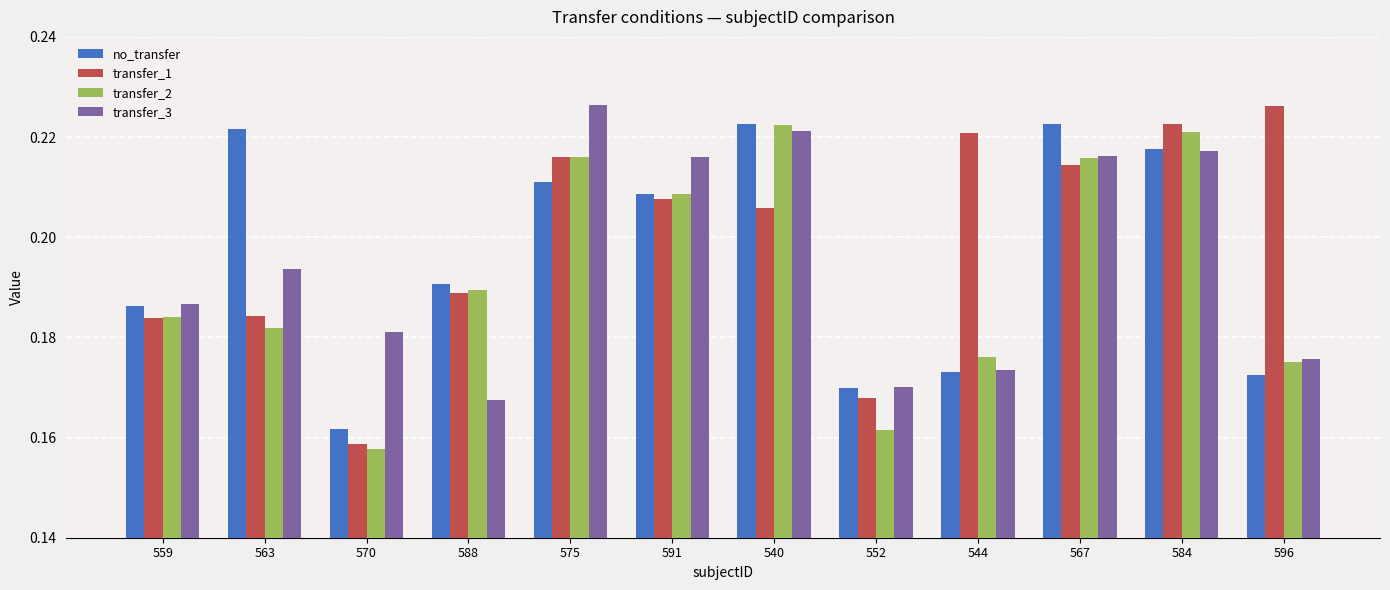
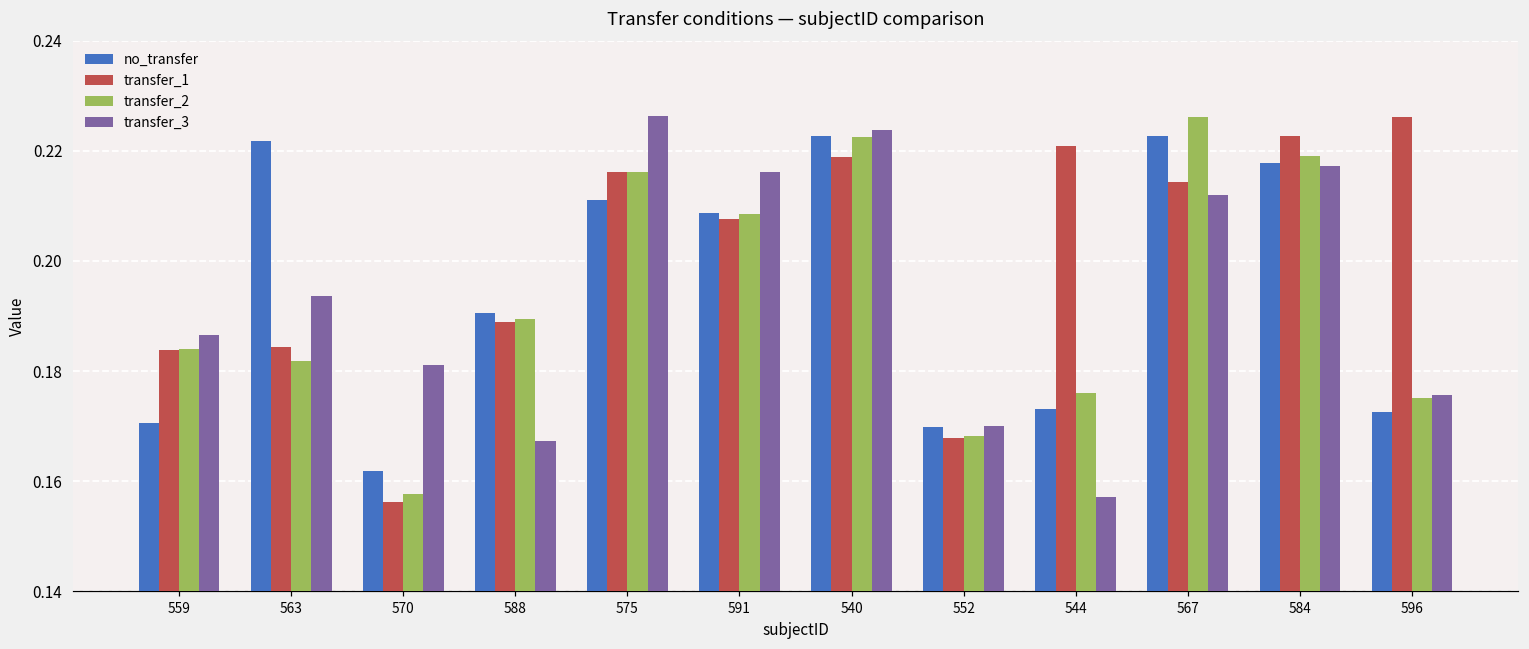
no_transfer, 559: 0.186 -> 0.171
transfer_1, 570: 0.159 -> 0.156
transfer_1, 540: 0.206 -> 0.219
transfer_3, 540: 0.221 -> 0.224
transfer_2, 552: 0.162 -> 0.168
transfer_3, 544: 0.173 -> 0.157
transfer_2, 567: 0.216 -> 0.226
transfer_3, 567: 0.216 -> 0.212
transfer_2, 584: 0.221 -> 0.219
